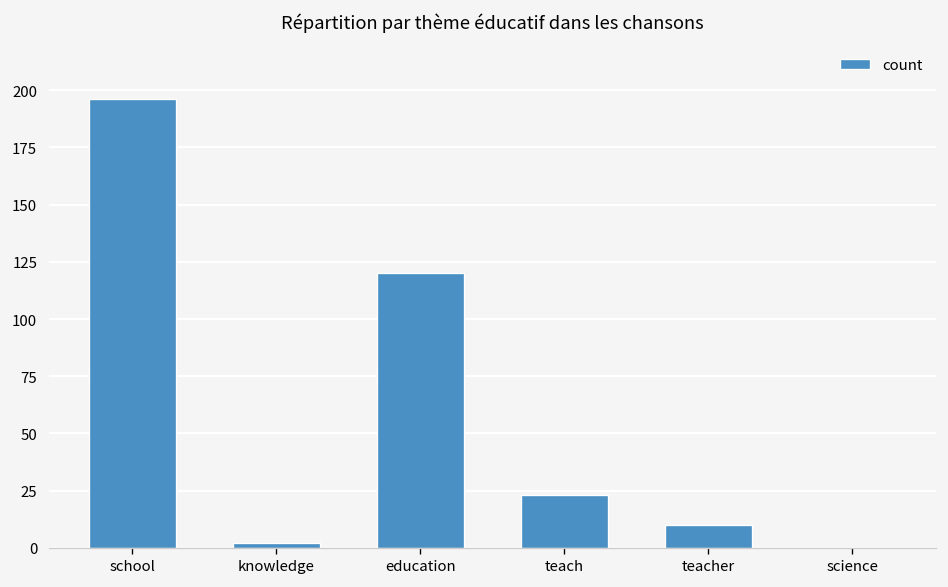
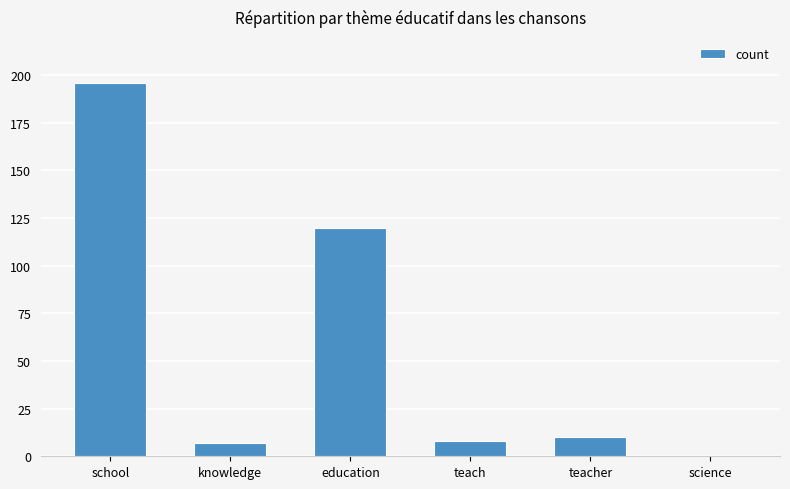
knowledge: 2 -> 7
teach: 23 -> 8
